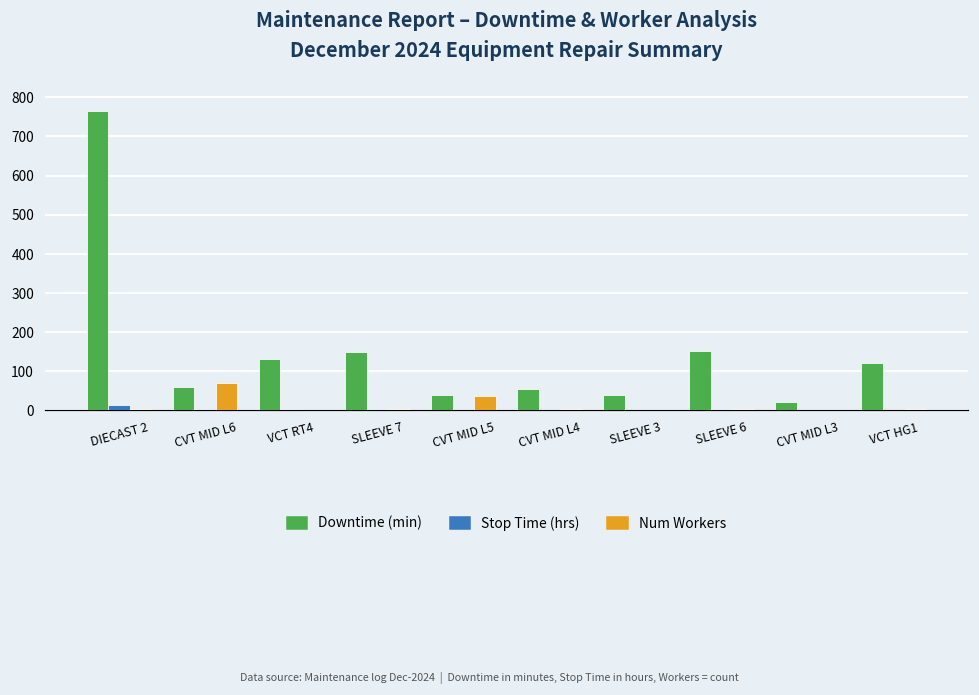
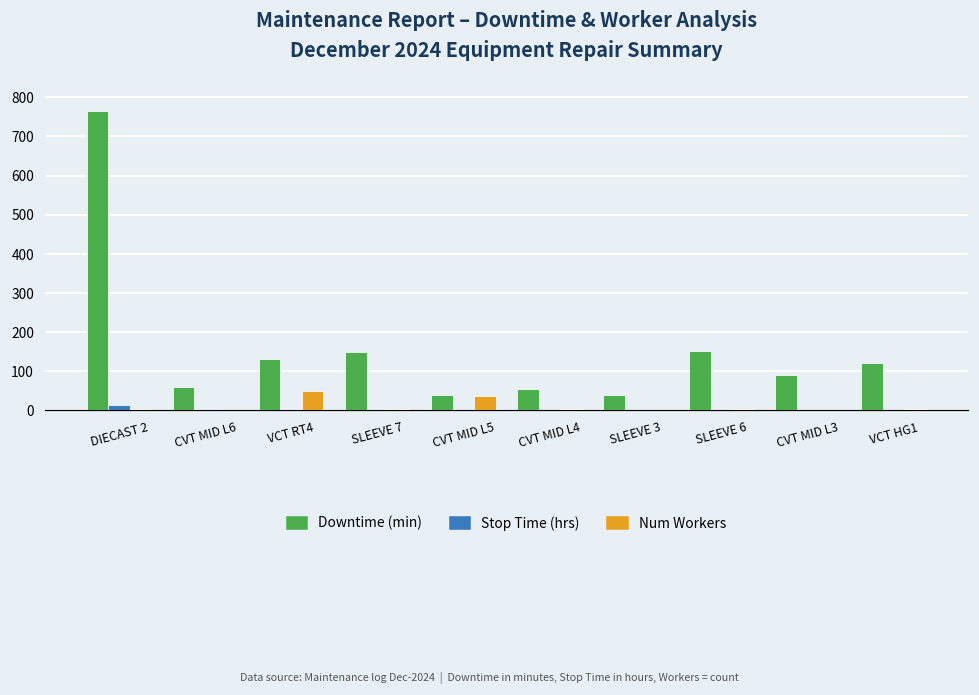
Num Workers, CVT MID L6: 70 -> 0
Num Workers, VCT RT4: 0 -> 50
Downtime (min), CVT MID L3: 20 -> 90
